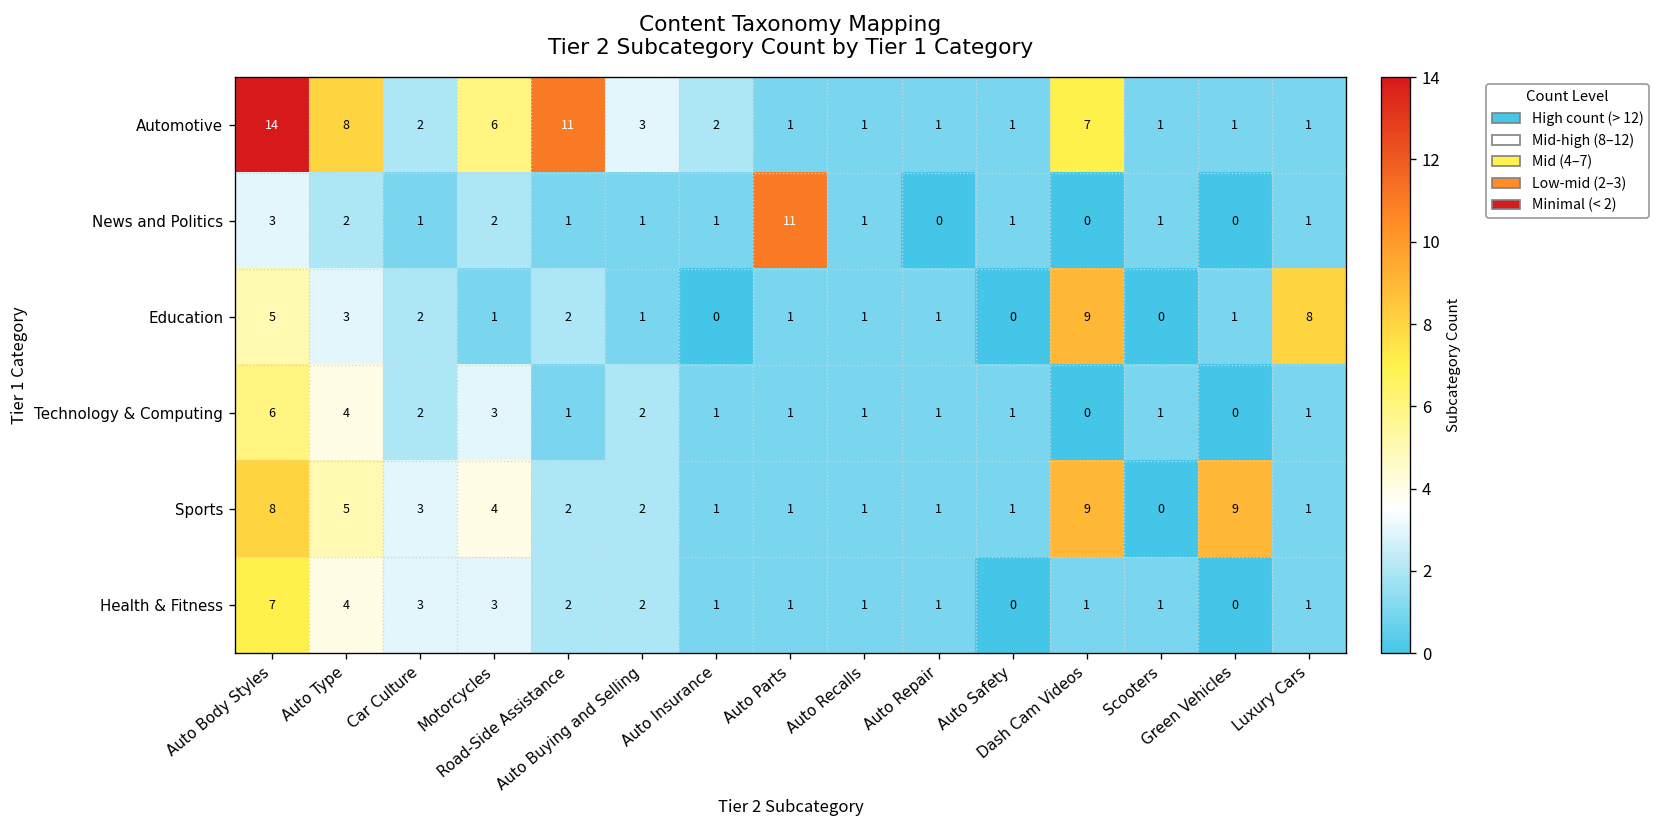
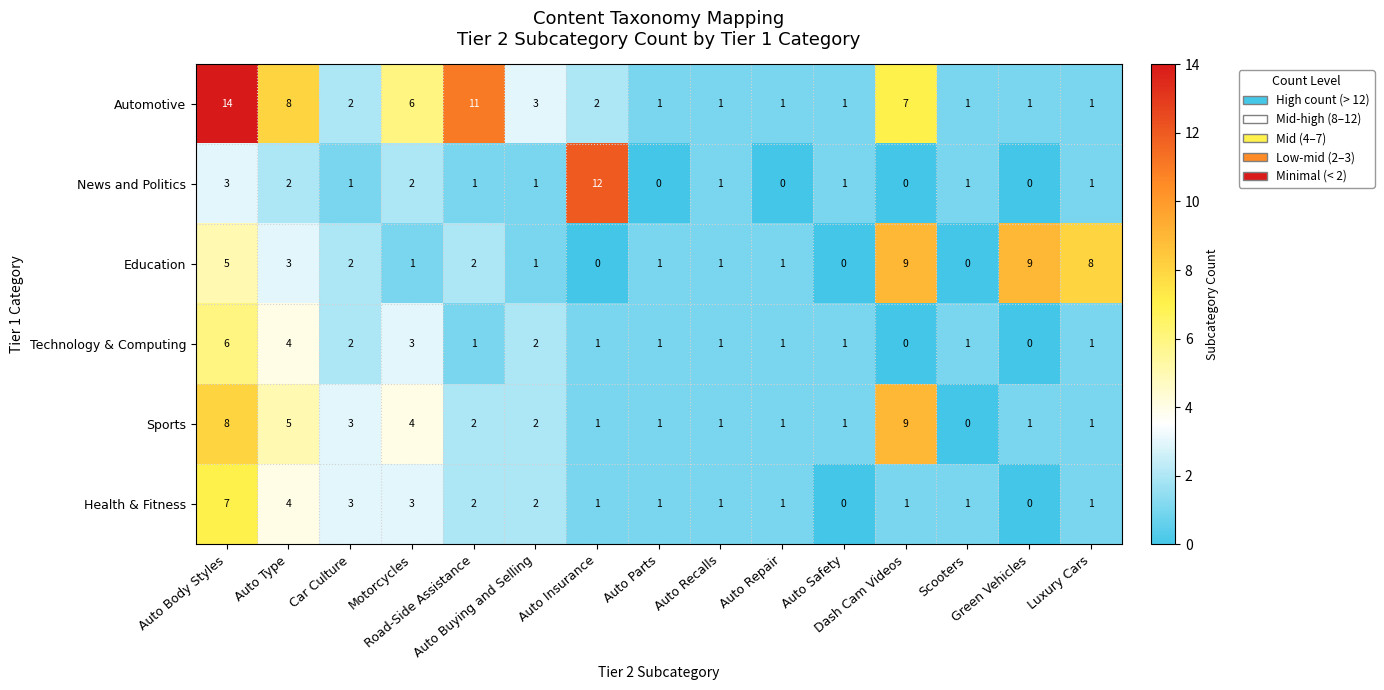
News and Politics, Auto Insurance: 1 -> 12
News and Politics, Auto Parts: 11 -> 0
Education, Green Vehicles: 1 -> 9
Sports, Green Vehicles: 9 -> 1
